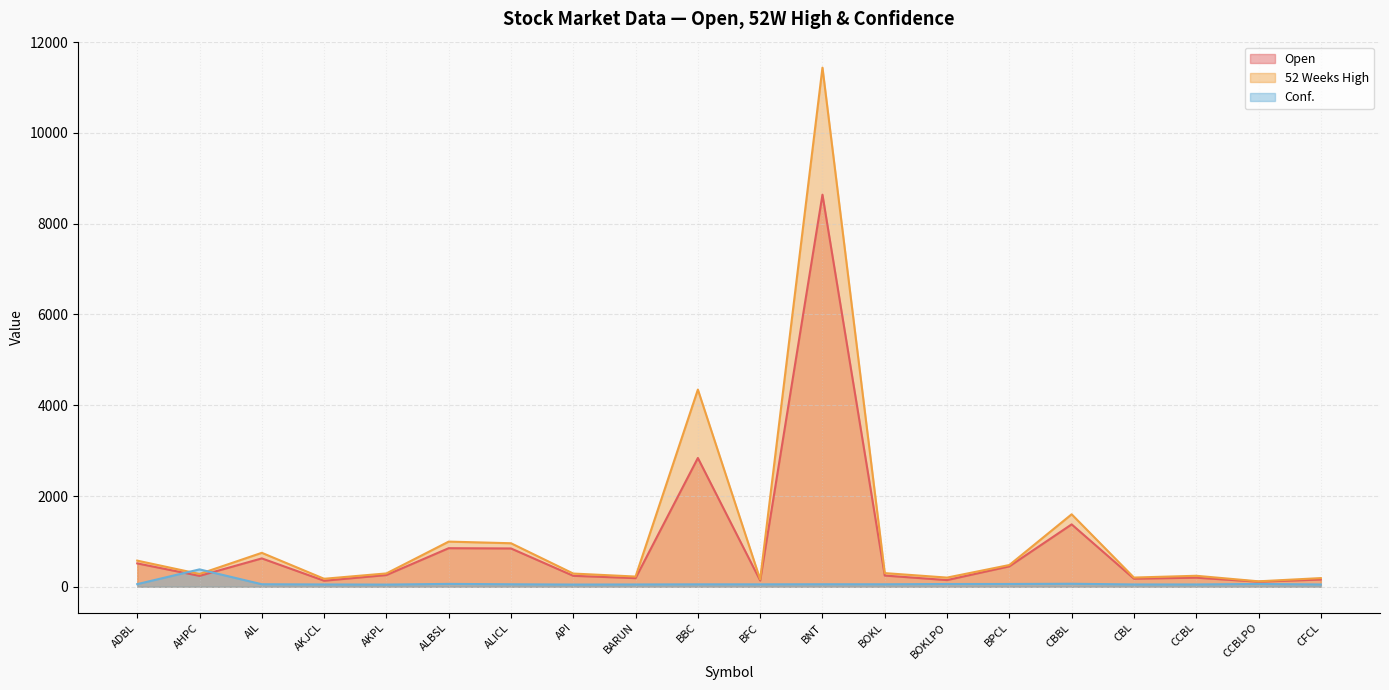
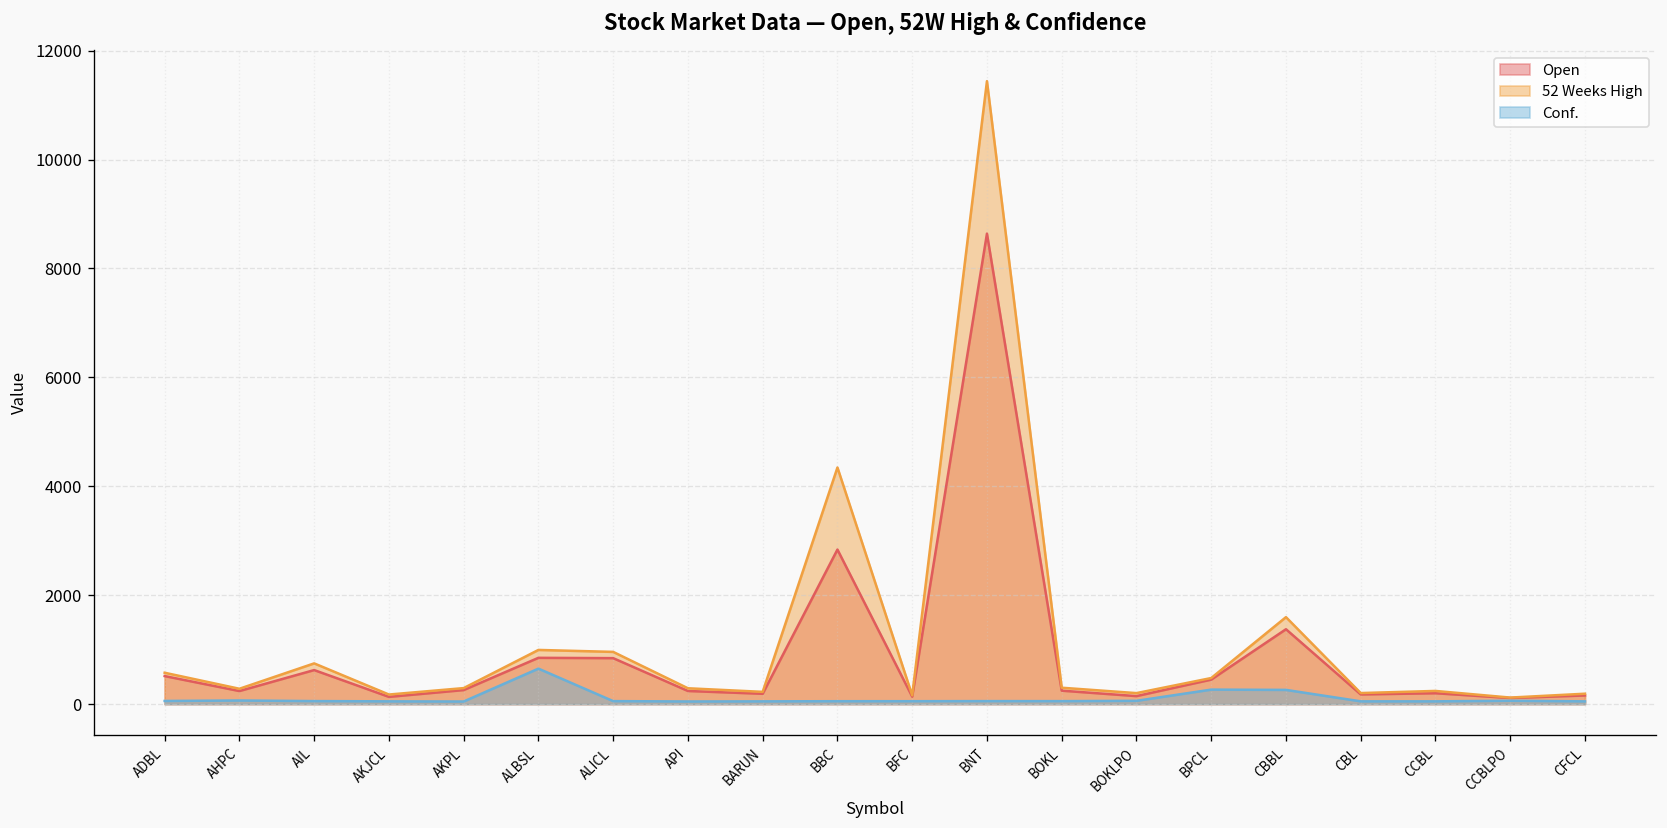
Conf., AHPC: 400 -> 100
Conf., ALBSL: 100 -> 700
Conf., BPCL: 100 -> 300
Conf., CBBL: 100 -> 300
